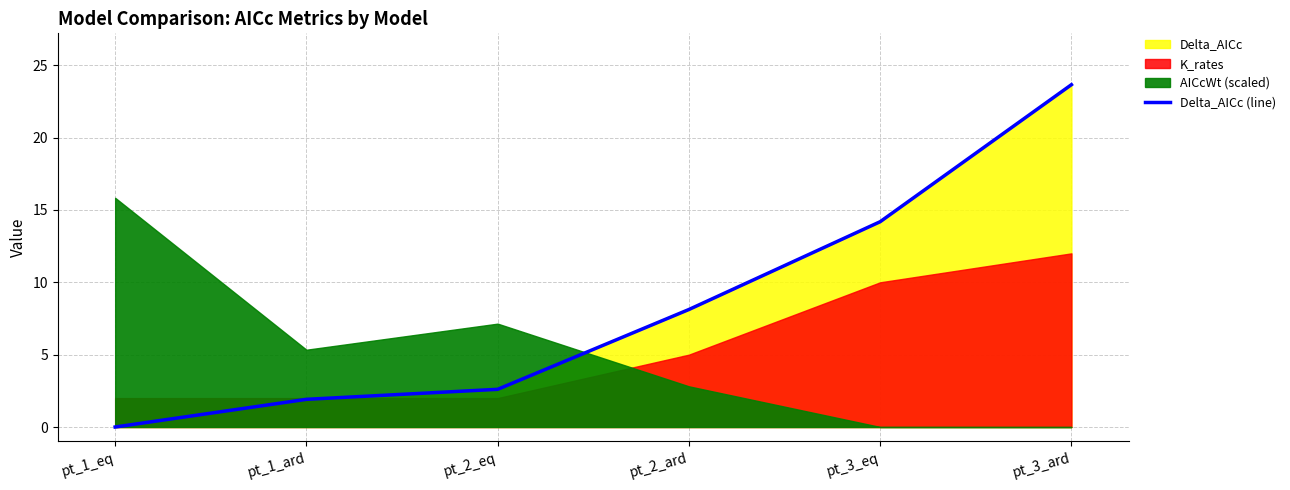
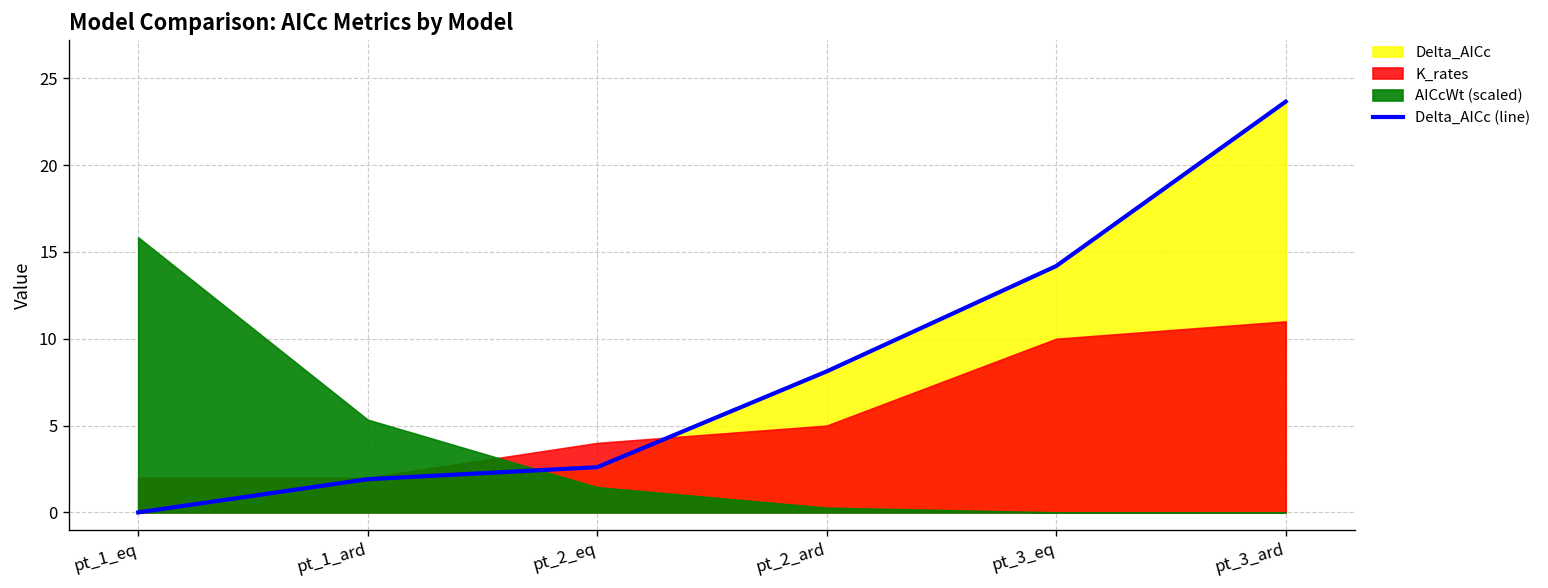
K_rates, pt_2_eq: 2 -> 4
AICcWt (scaled), pt_2_eq: 7.1 -> 1.5
AICcWt (scaled), pt_2_ard: 2.8 -> 0.3
K_rates, pt_3_ard: 12 -> 11
